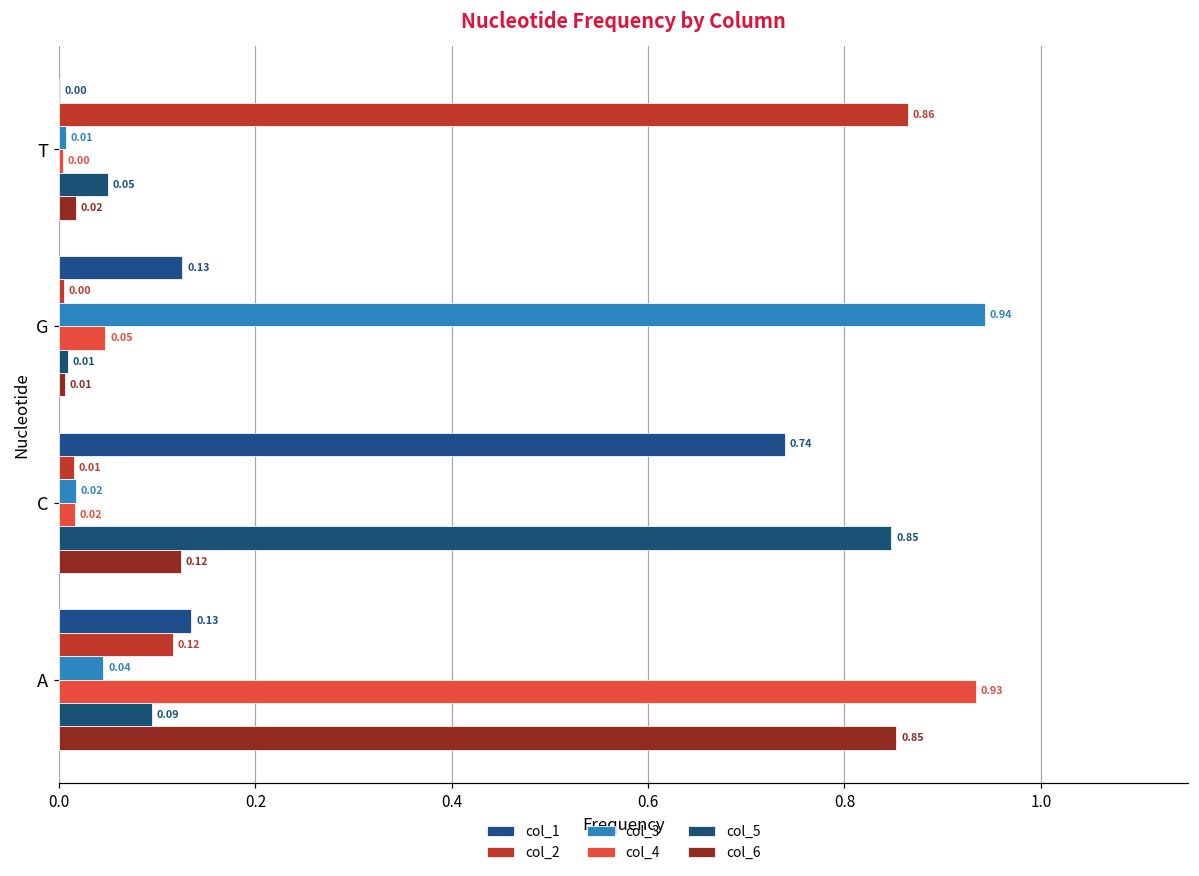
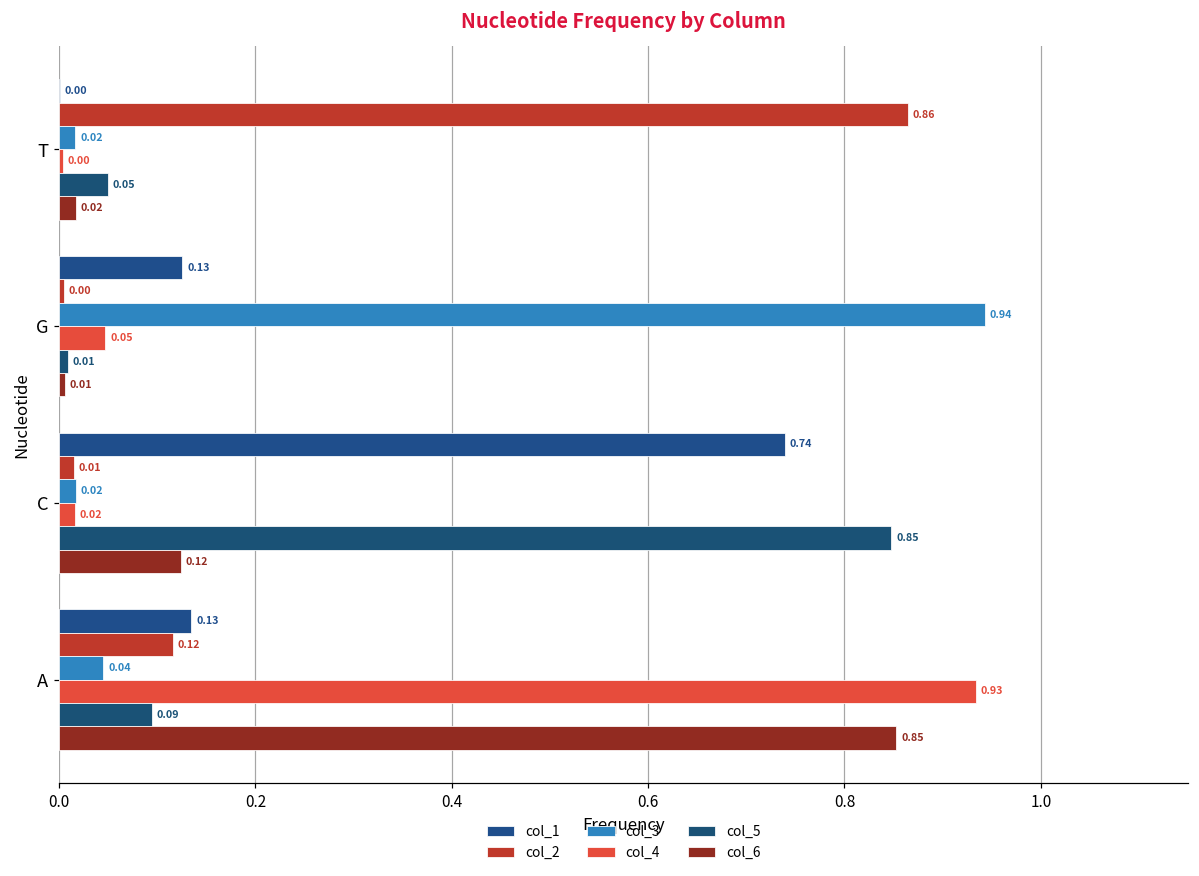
col_3, T: 0.01 -> 0.02
